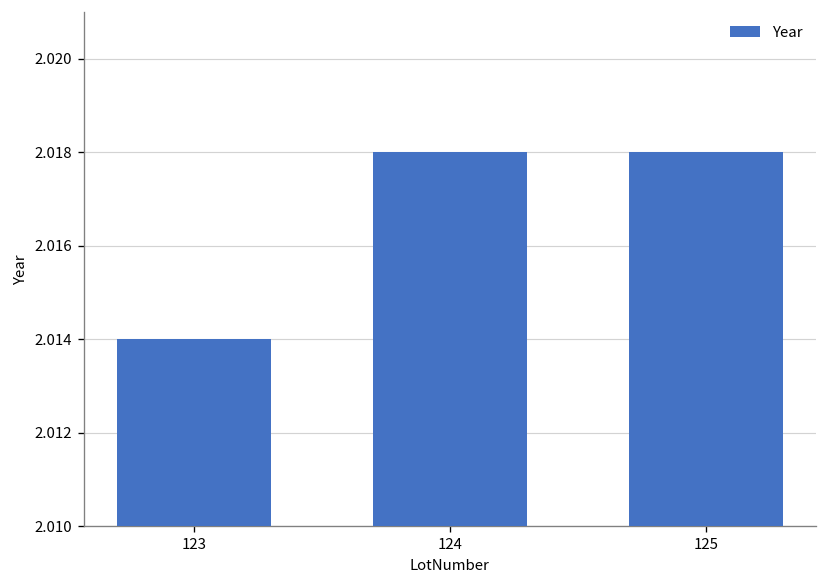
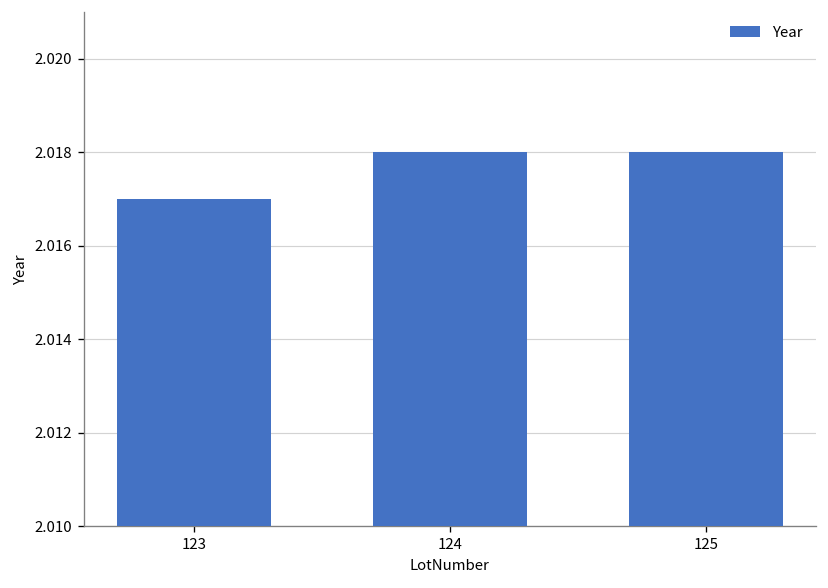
123: 2.0140 -> 2.0170
